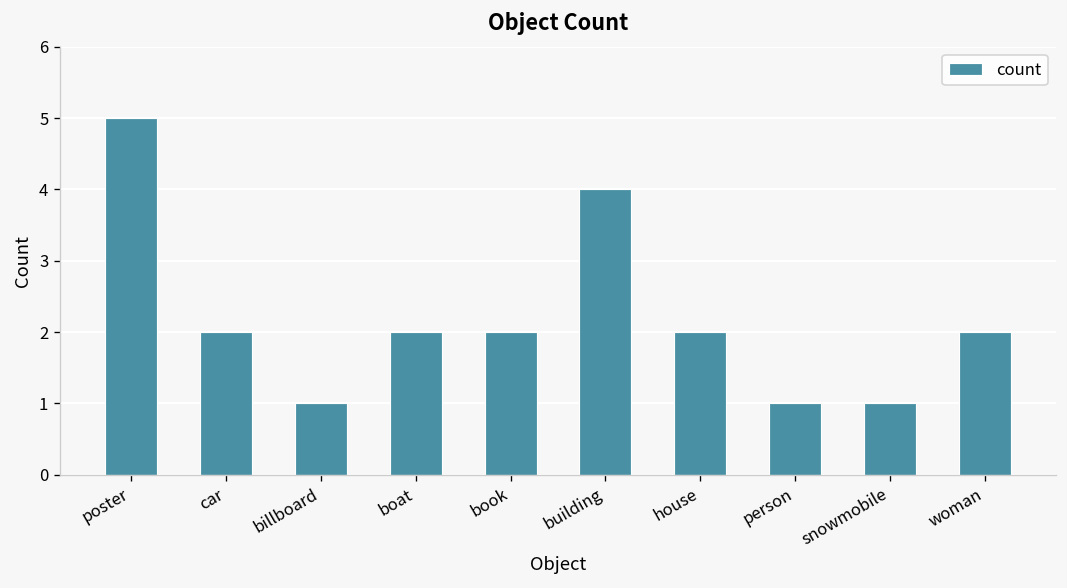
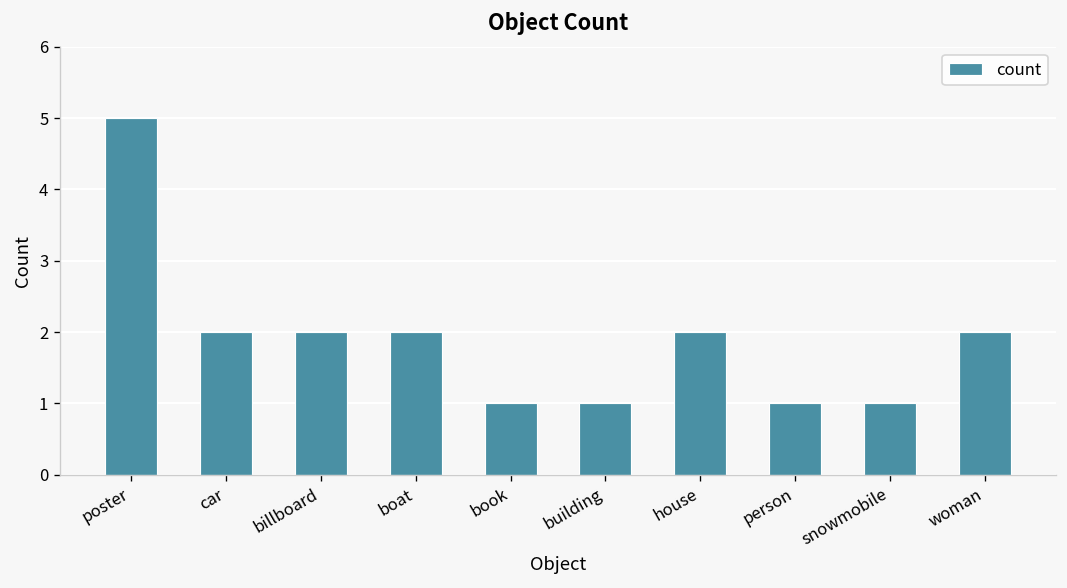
billboard: 1 -> 2
book: 2 -> 1
building: 4 -> 1
